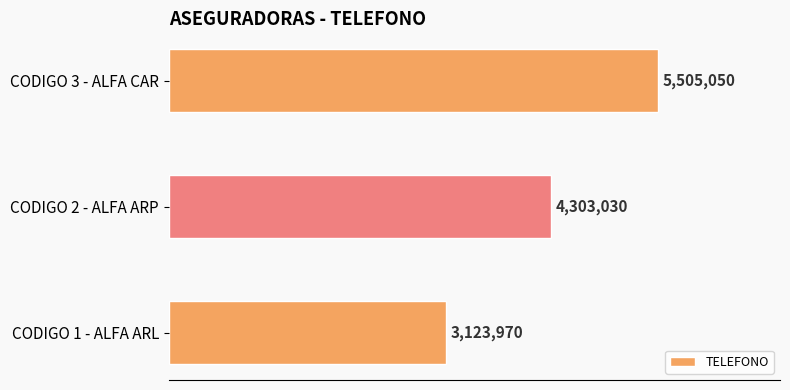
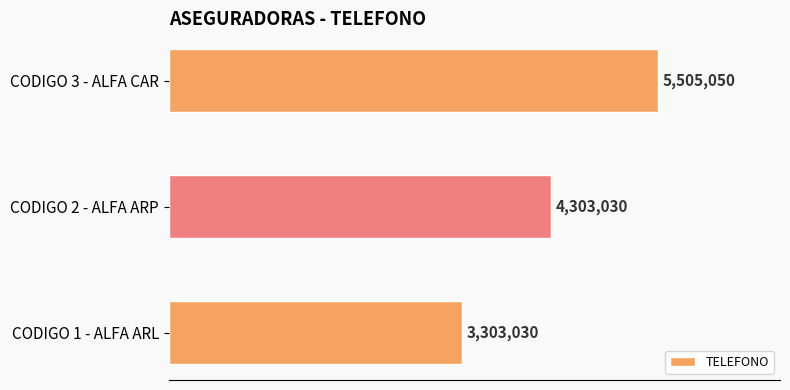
CODIGO 1 - ALFA ARL: 3,123,970 -> 3,303,030
